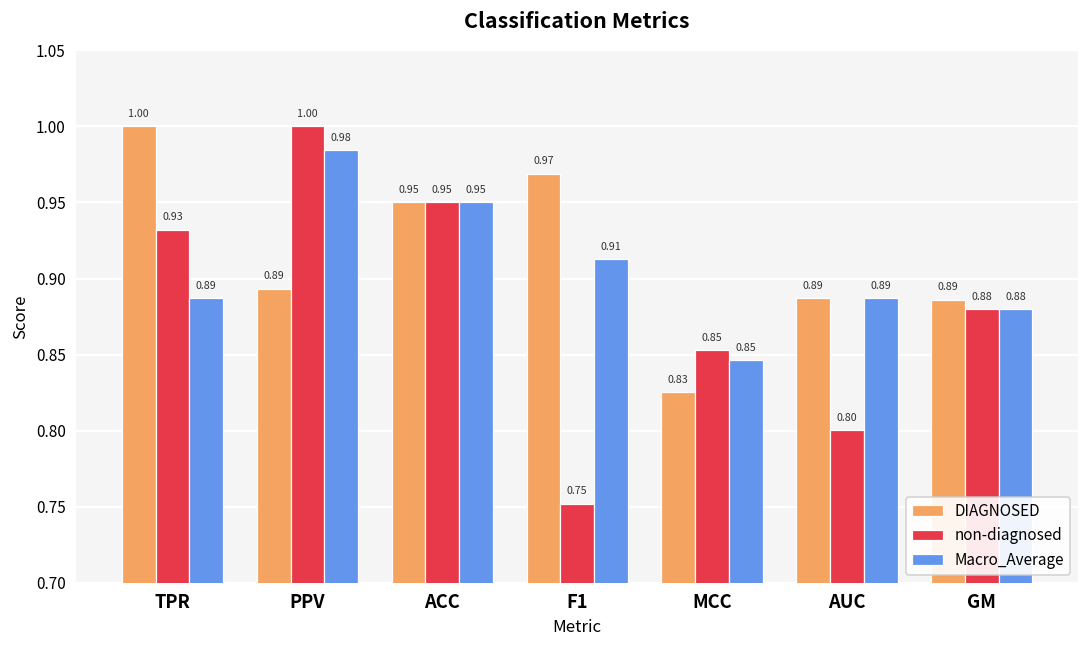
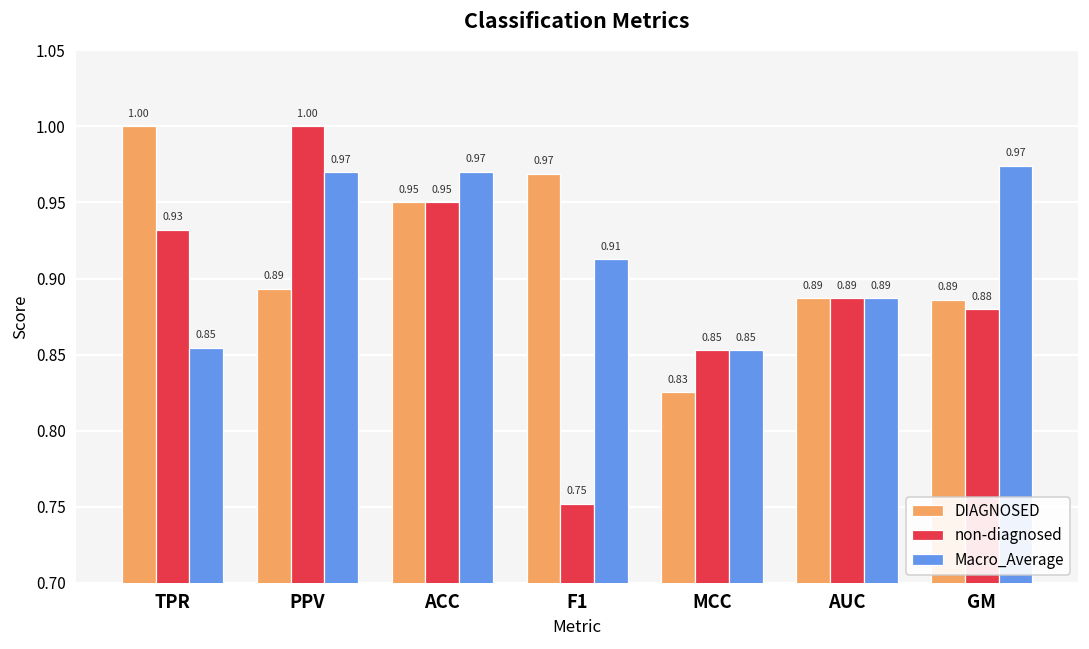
Macro_Average, TPR: 0.89 -> 0.85
Macro_Average, PPV: 0.98 -> 0.97
Macro_Average, ACC: 0.95 -> 0.97
Macro_Average, MCC: 0.846 -> 0.853
non-diagnosed, AUC: 0.80 -> 0.89
Macro_Average, GM: 0.88 -> 0.97
